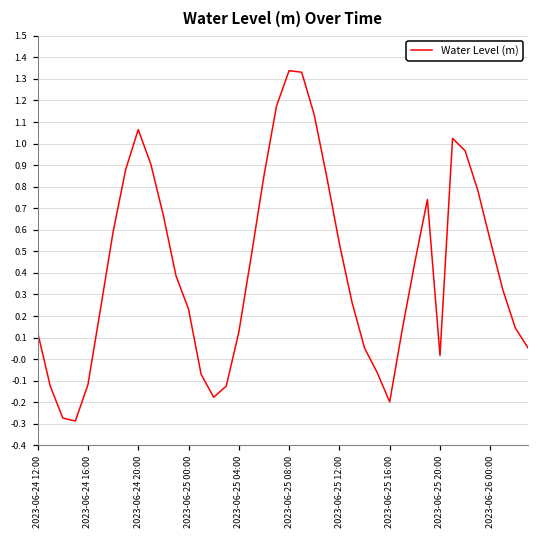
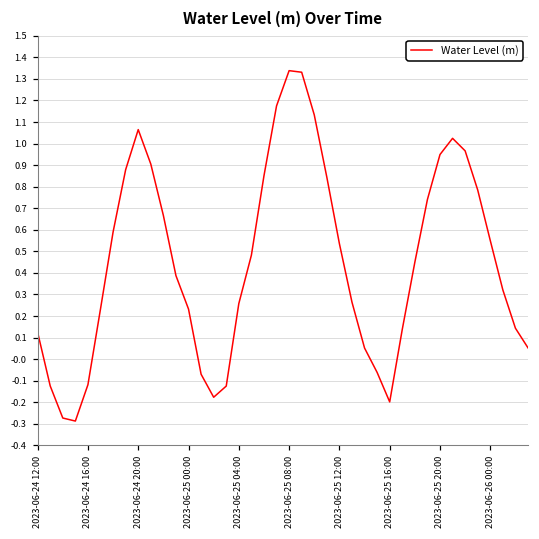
2023-06-25 04:00: 0.12 -> 0.26
2023-06-25 20:00: 0.02 -> 0.95
